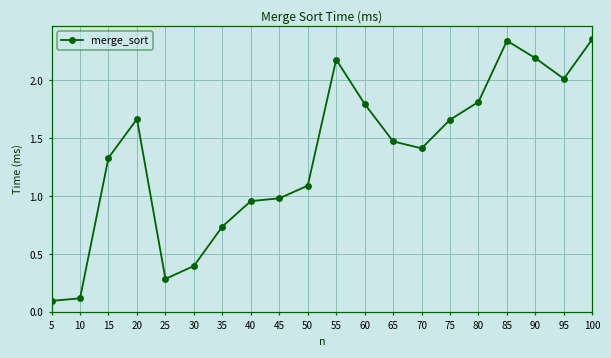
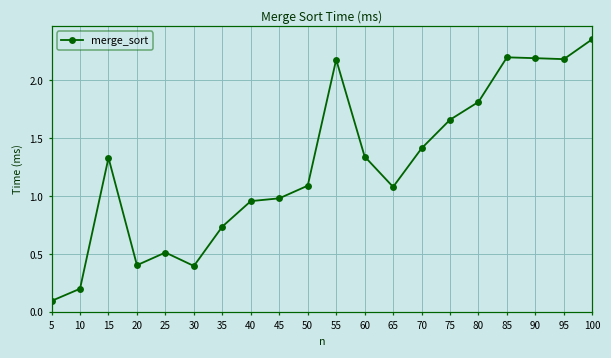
10: 0.11 -> 0.20
20: 1.67 -> 0.40
25: 0.28 -> 0.51
60: 1.80 -> 1.34
65: 1.47 -> 1.08
85: 2.34 -> 2.20
95: 2.01 -> 2.18
